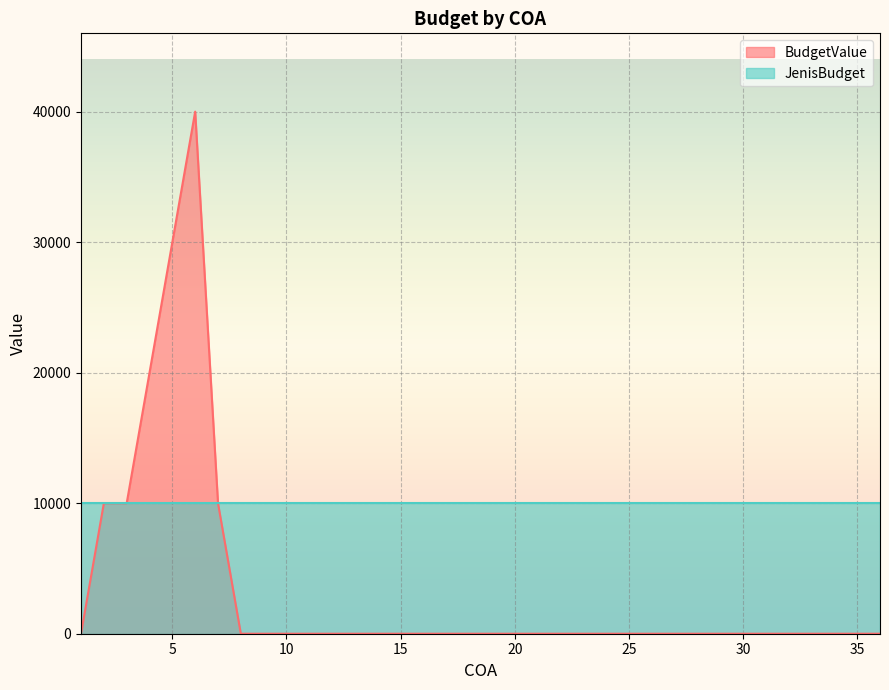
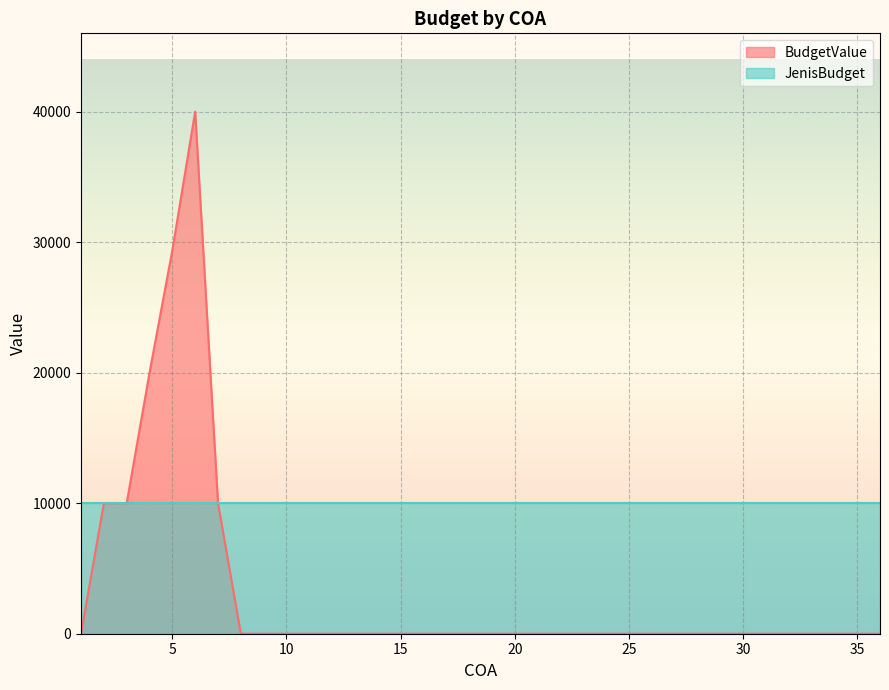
BudgetValue, 5: 30000 -> 29400
